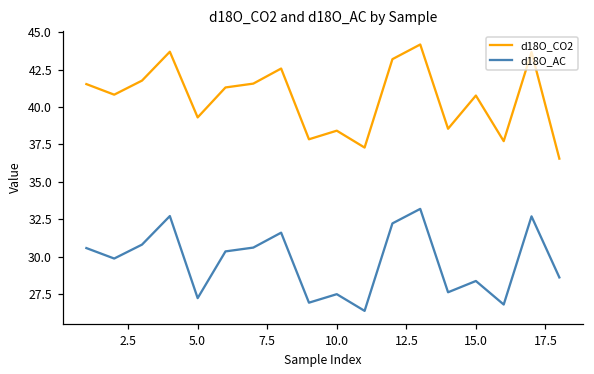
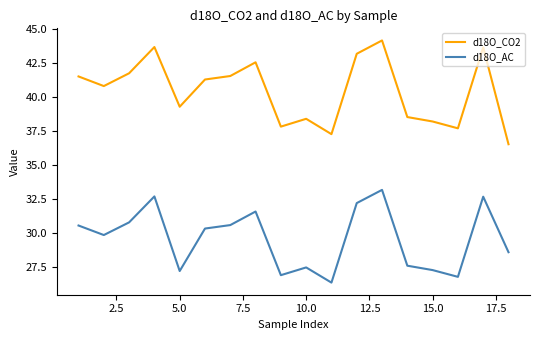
d18O_CO2, 15.0: 40.8 -> 38.2
d18O_AC, 15.0: 28.4 -> 27.3
